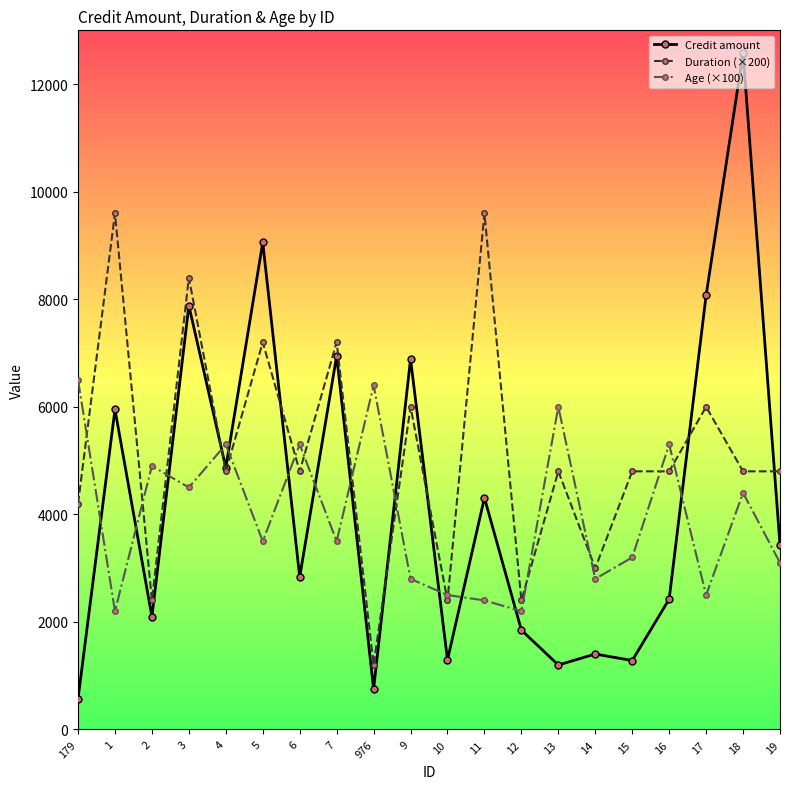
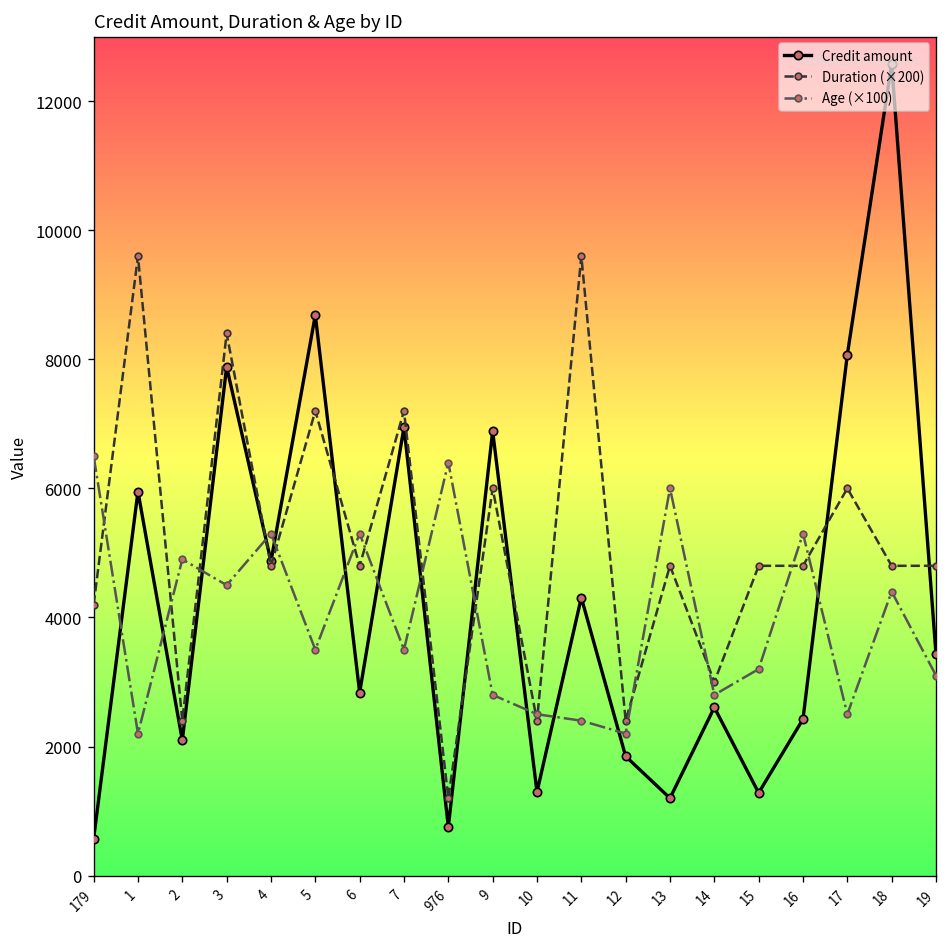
Credit amount, 5: 9100 -> 8700
Credit amount, 14: 1400 -> 2600
